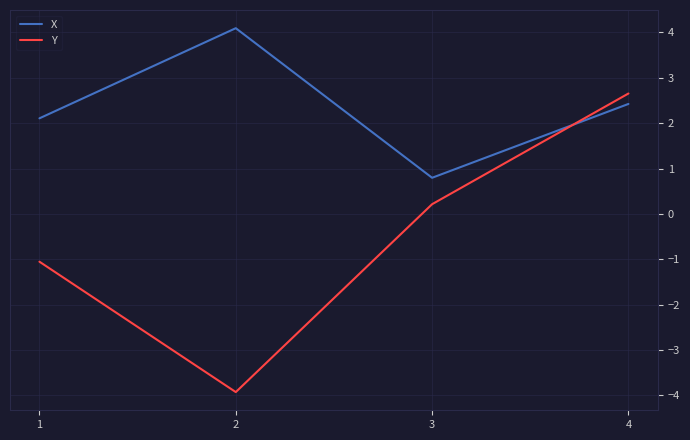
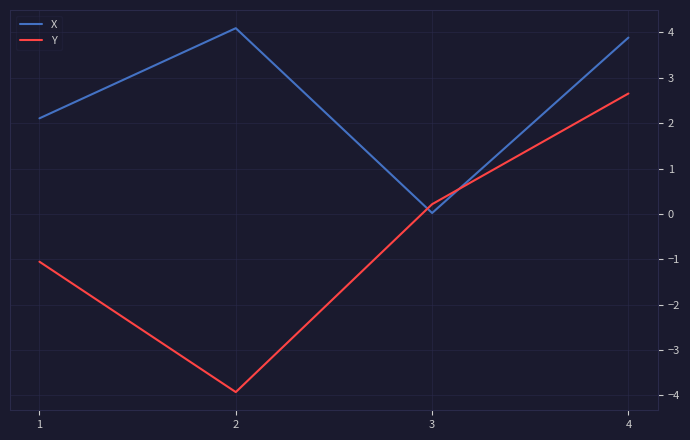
X, 3: 0.8 -> 0.0
X, 4: 2.4 -> 3.9
